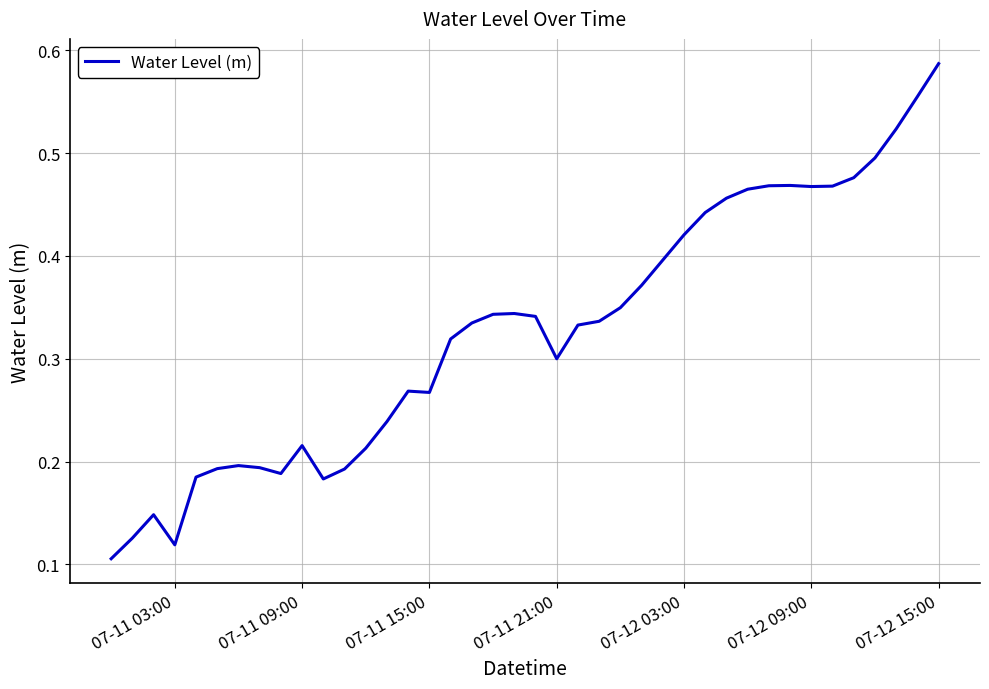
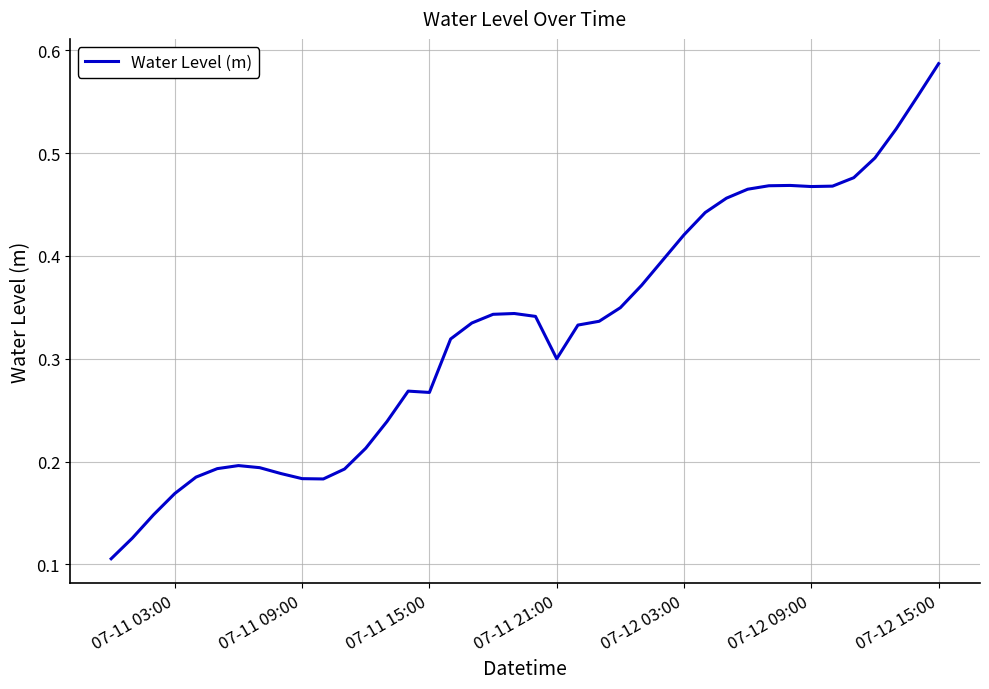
07-11 03:00: 0.119 -> 0.169
07-11 09:00: 0.216 -> 0.183
